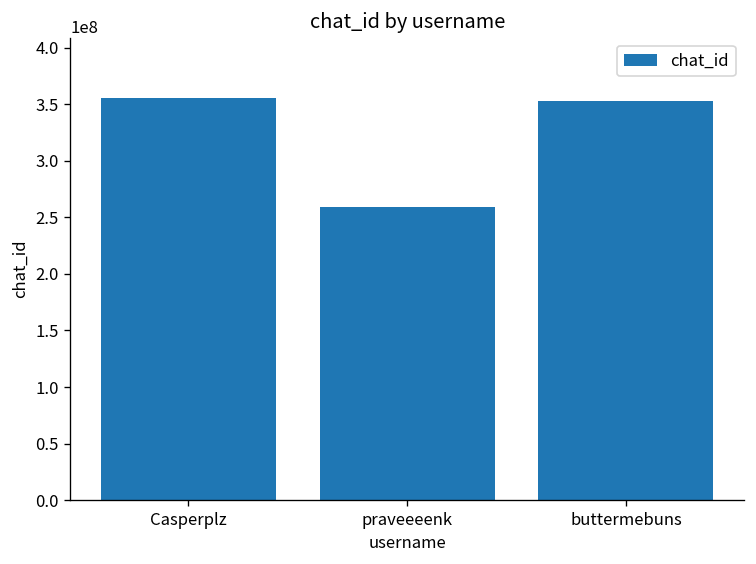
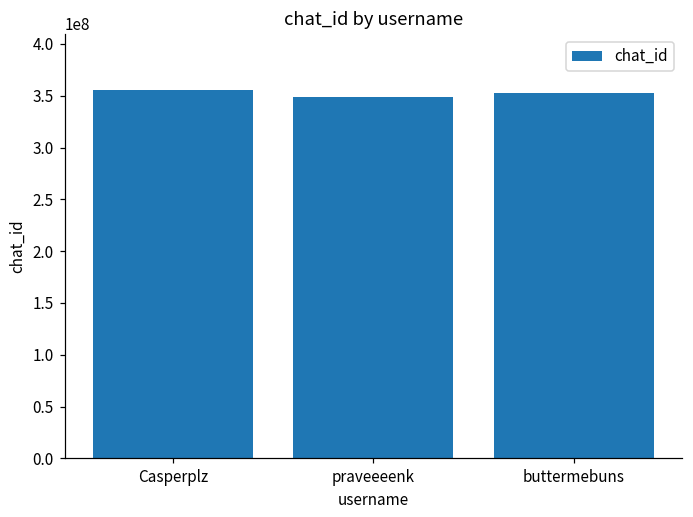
praveeeenk: 260000000 -> 350000000
